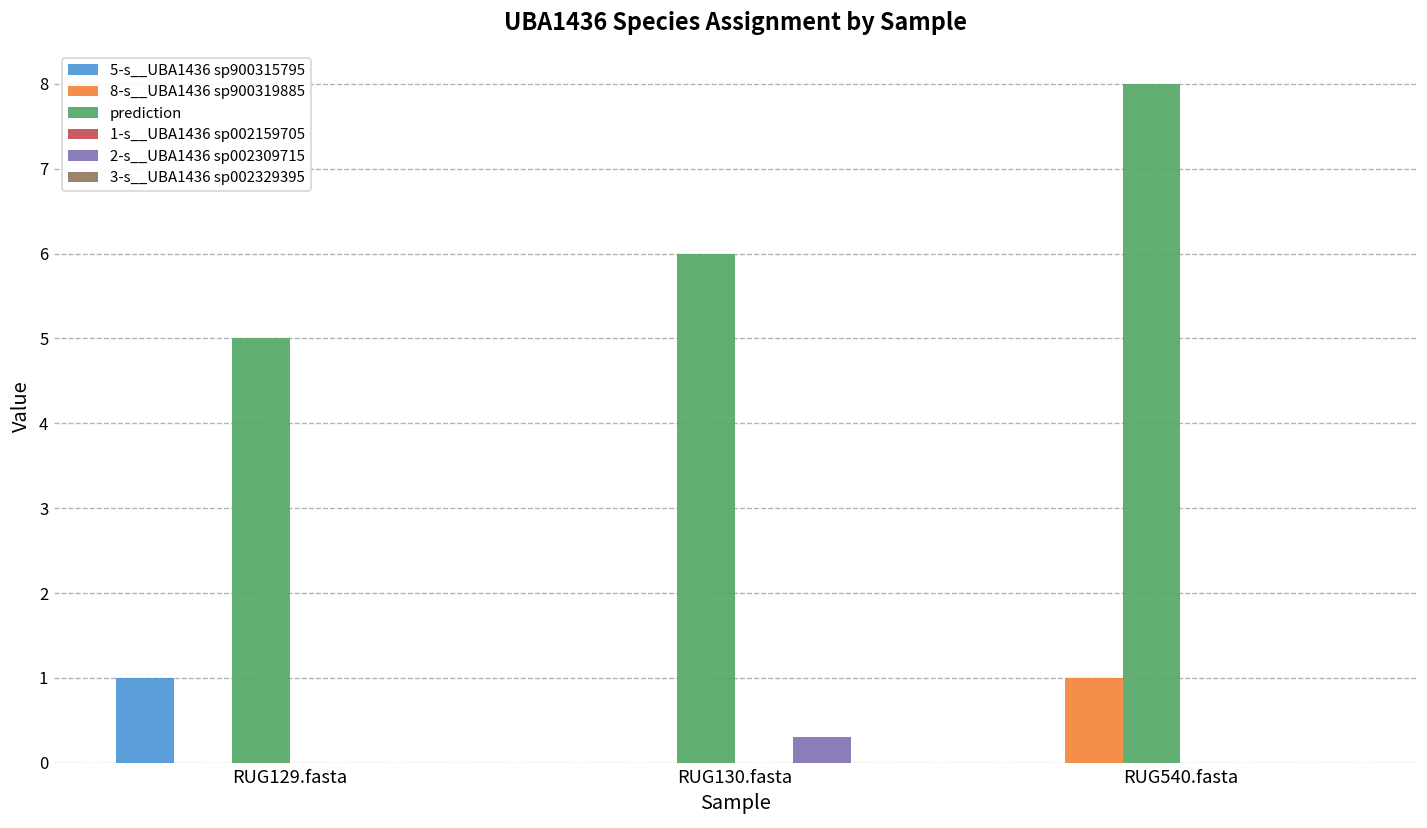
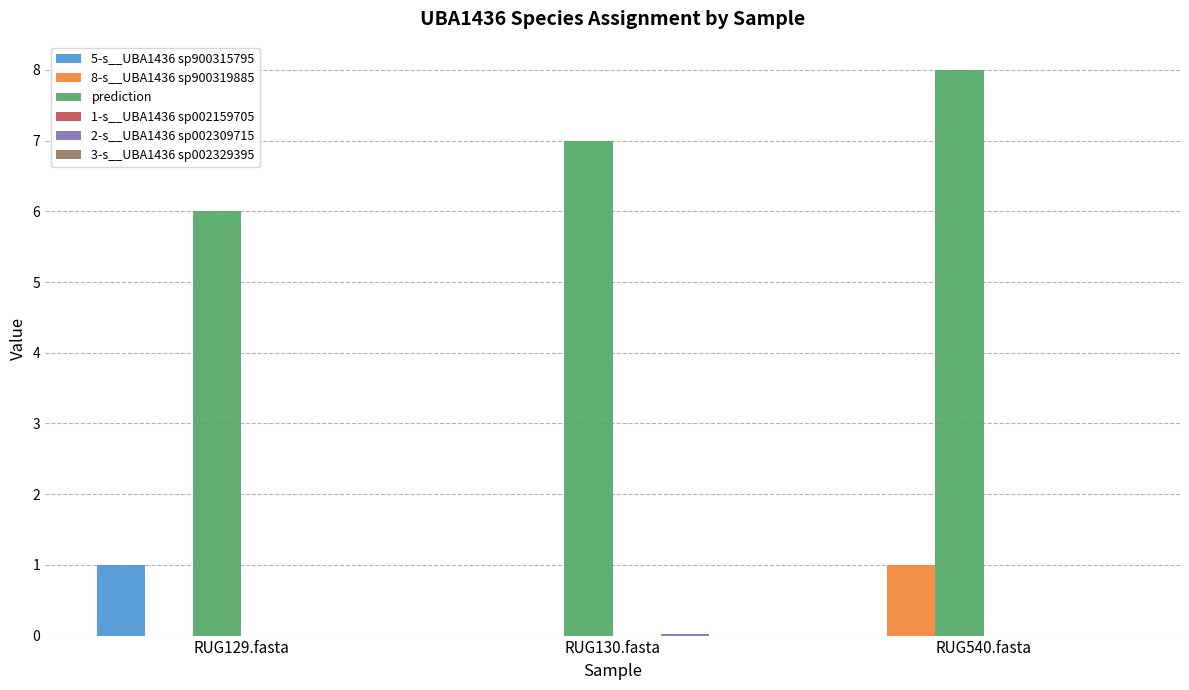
prediction, RUG129.fasta: 5 -> 6
prediction, RUG130.fasta: 6 -> 7
2-s__UBA1436 sp002309715, RUG130.fasta: 0.3 -> 0.0
